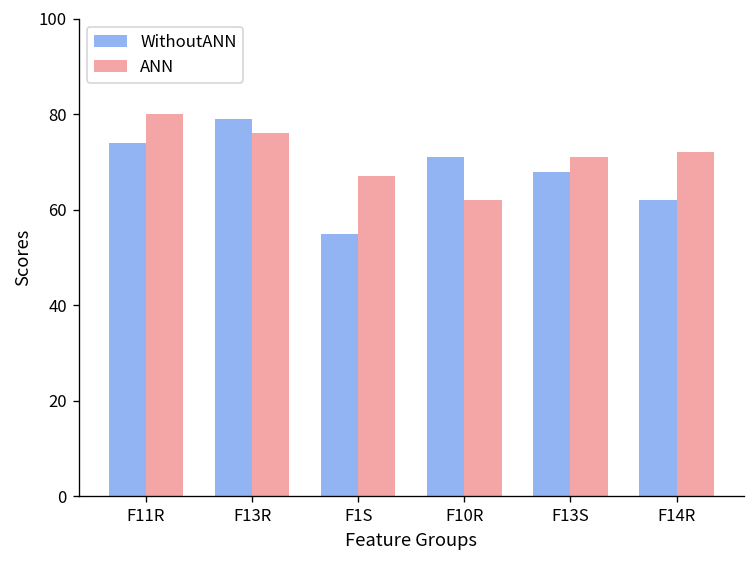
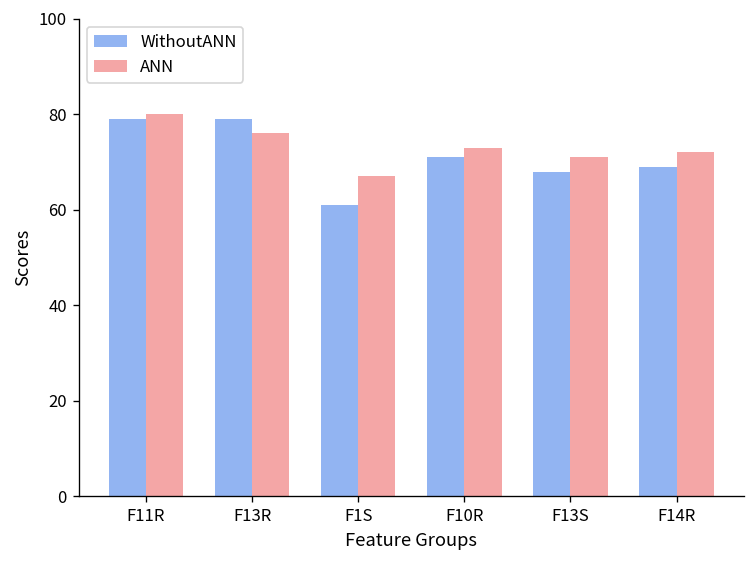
WithoutANN, F11R: 74 -> 79
WithoutANN, F1S: 55 -> 61
ANN, F10R: 62 -> 73
WithoutANN, F14R: 62 -> 69
